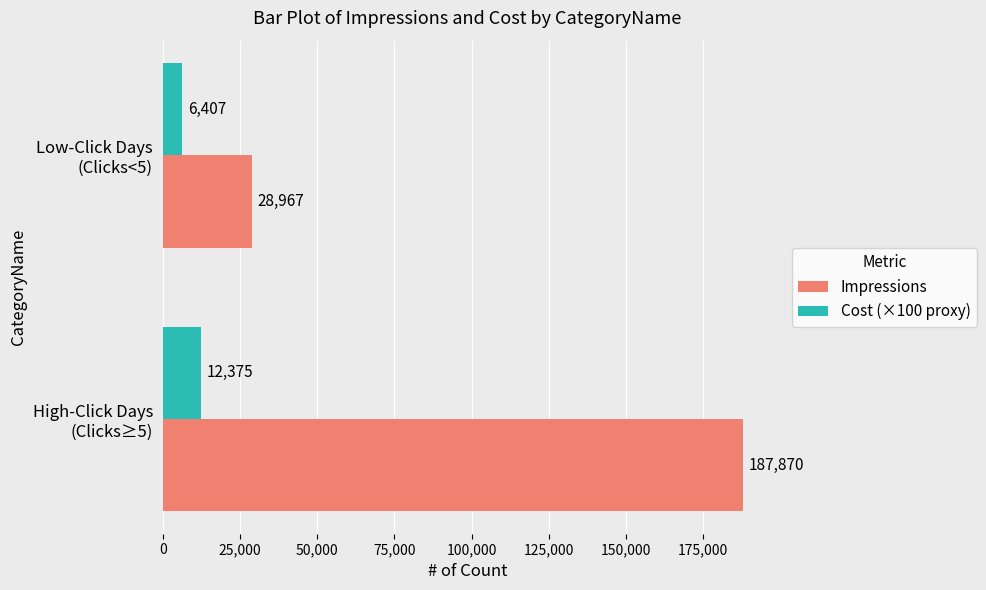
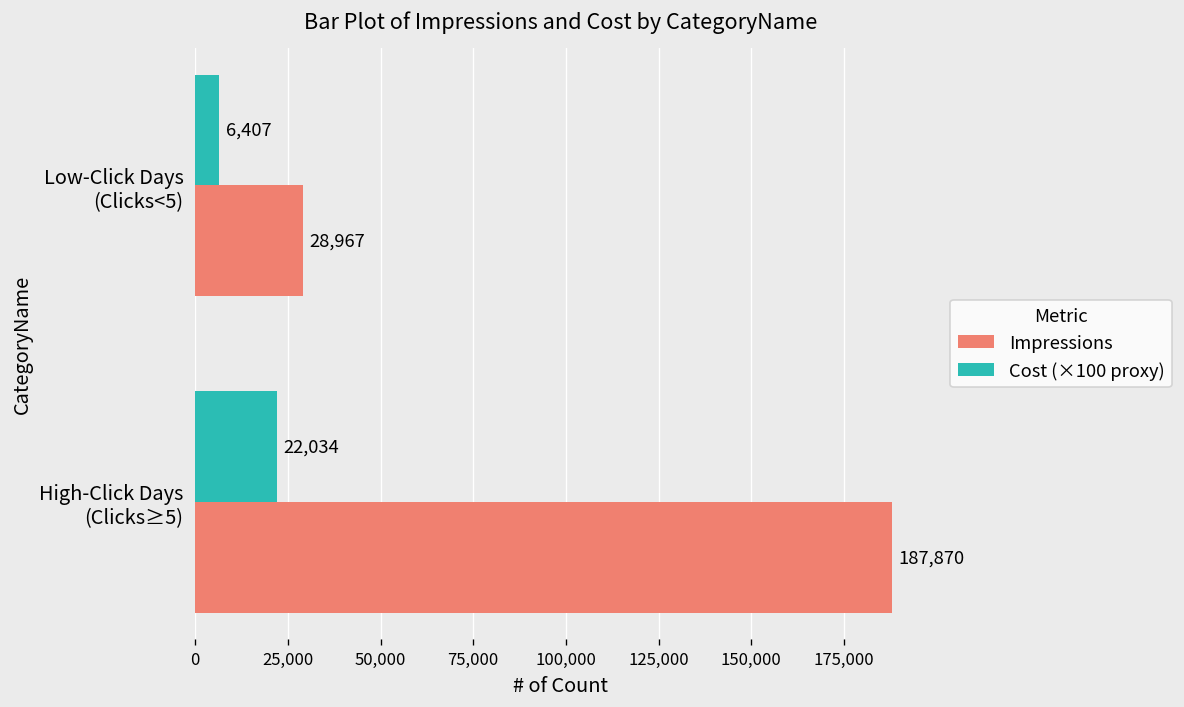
Cost (×100 proxy), High-Click Days (Clicks≥5): 12,375 -> 22,034
